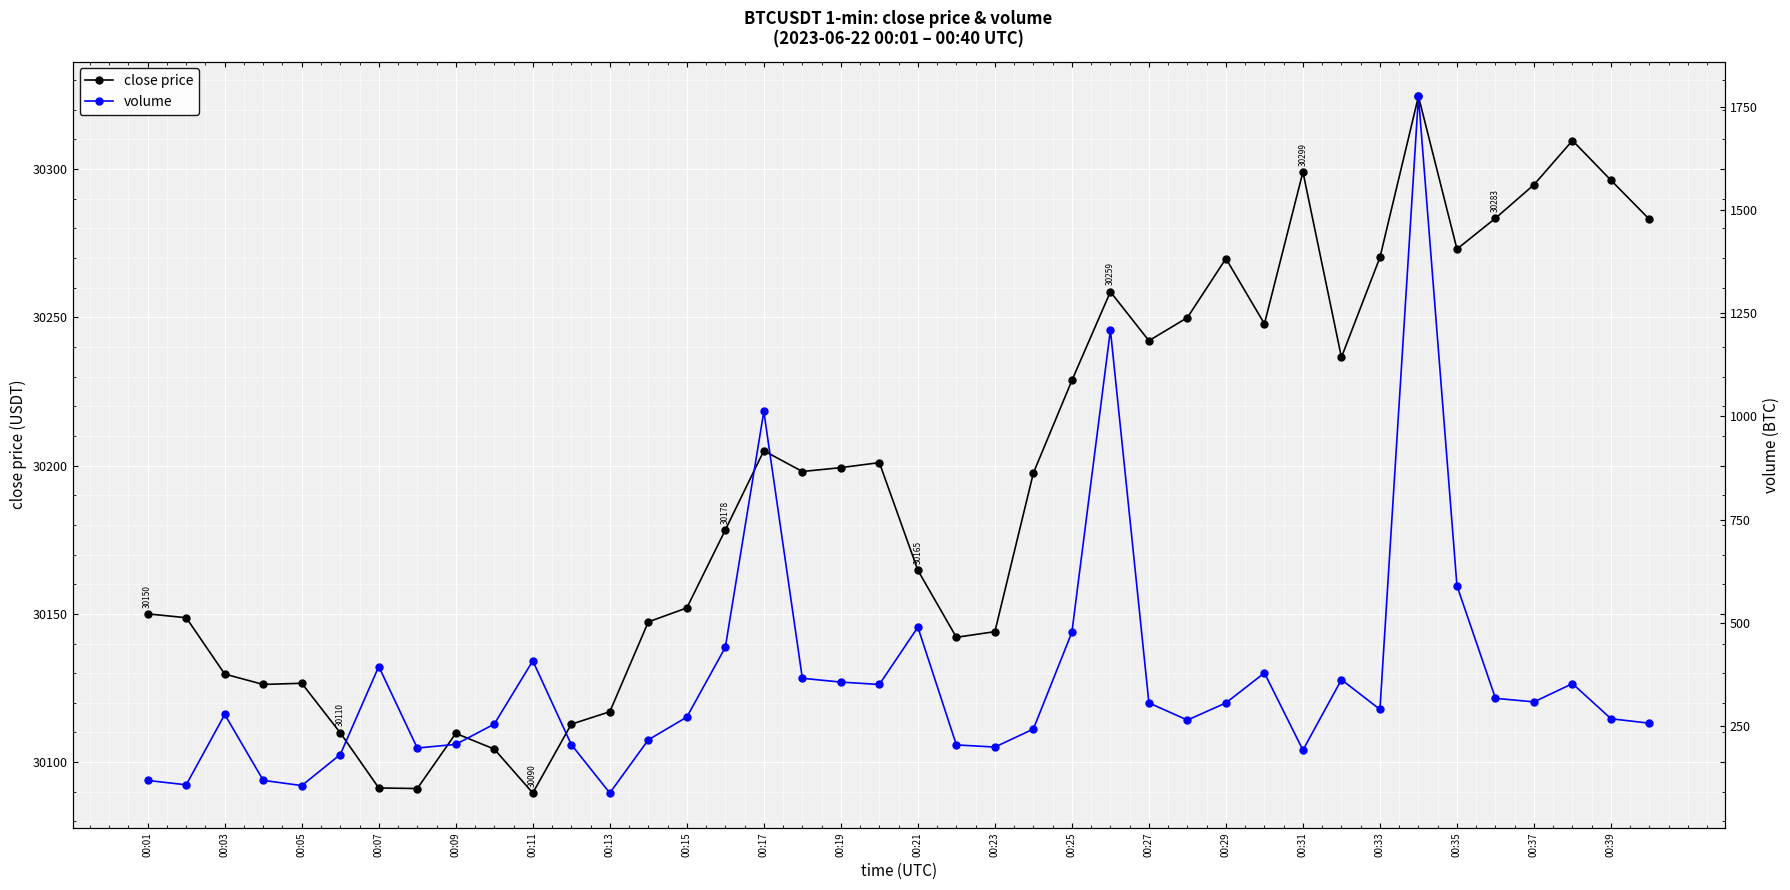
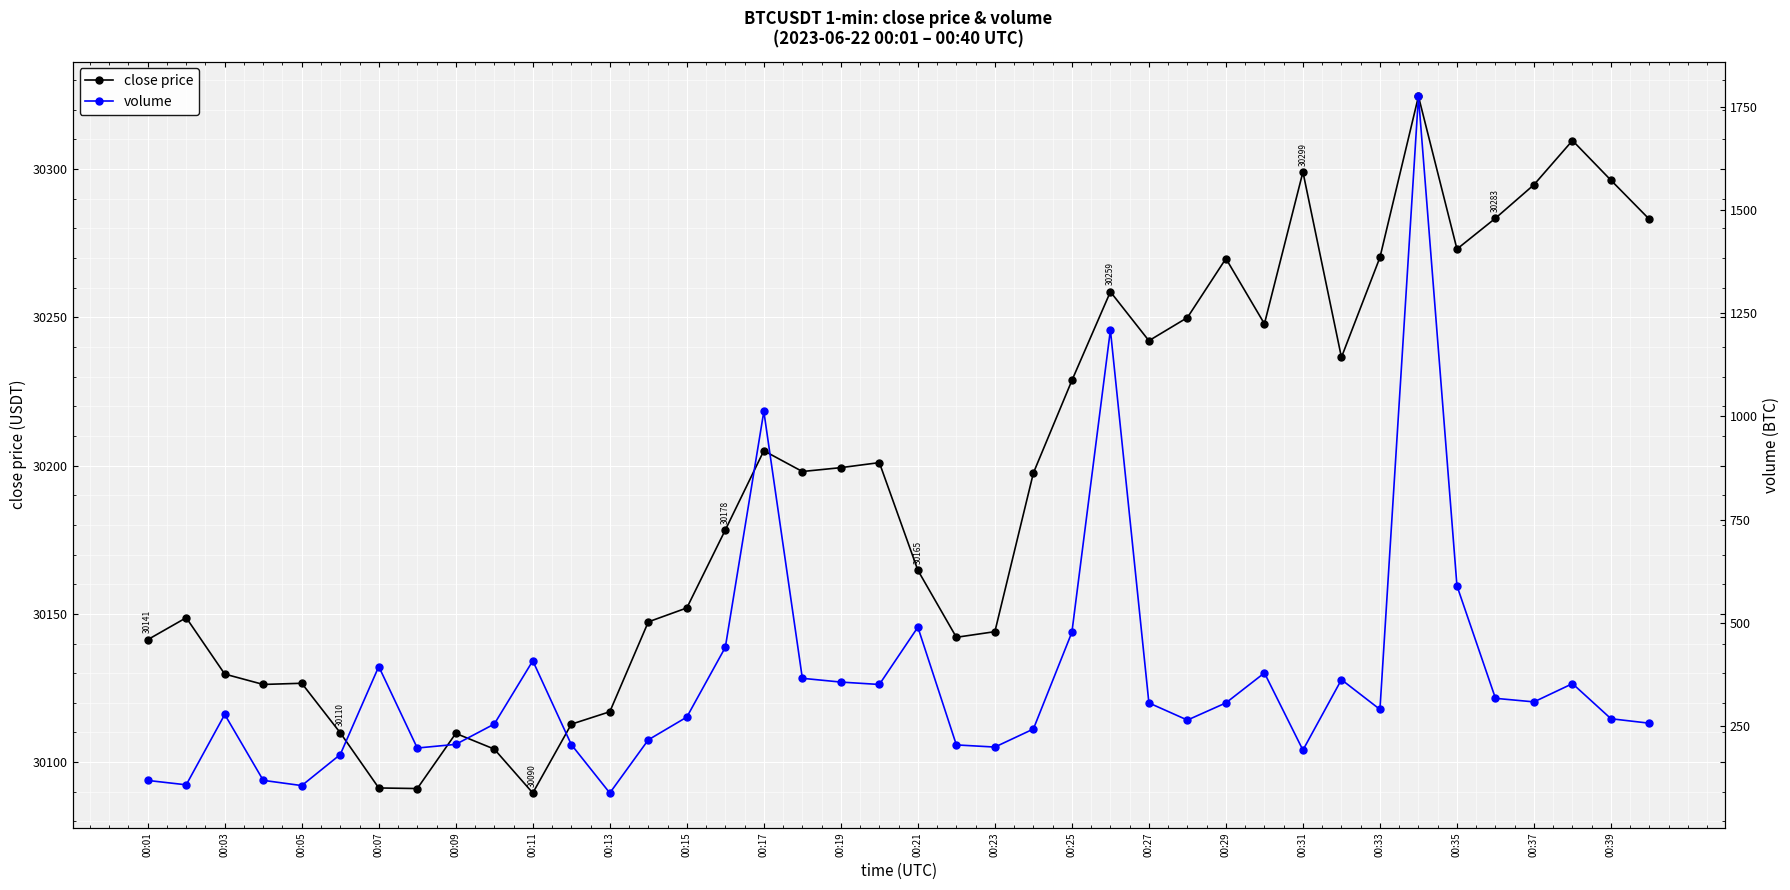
close price, 00:01: 30150 -> 30141
